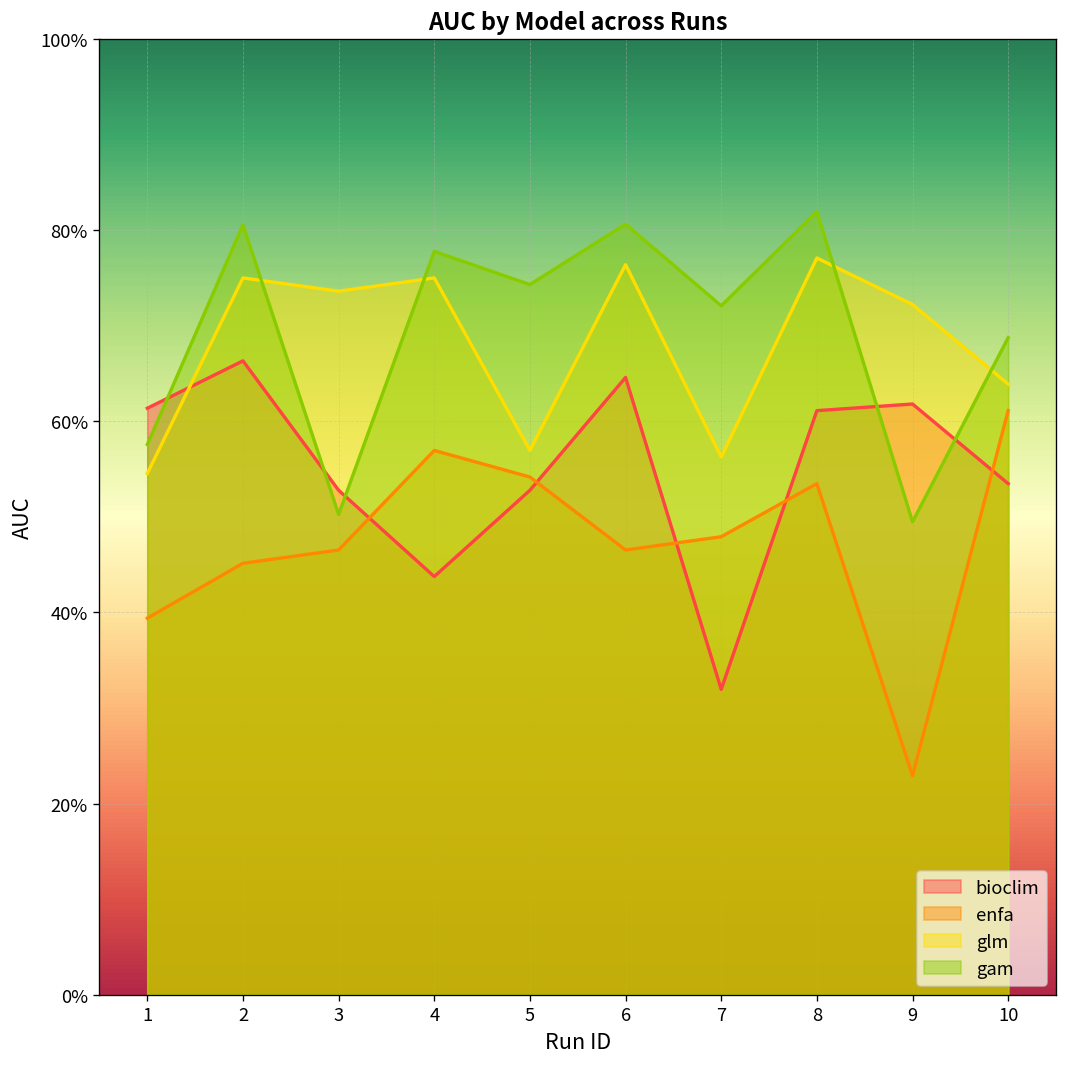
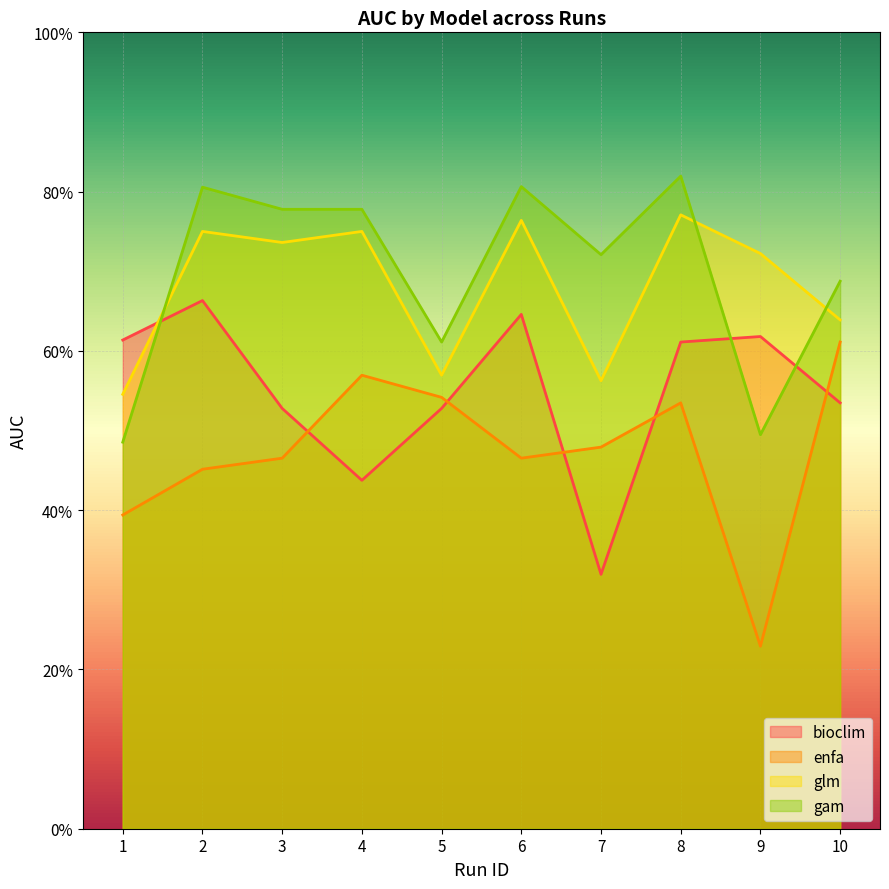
gam, 1: 58% -> 49%
gam, 3: 50% -> 78%
gam, 5: 74% -> 61%
